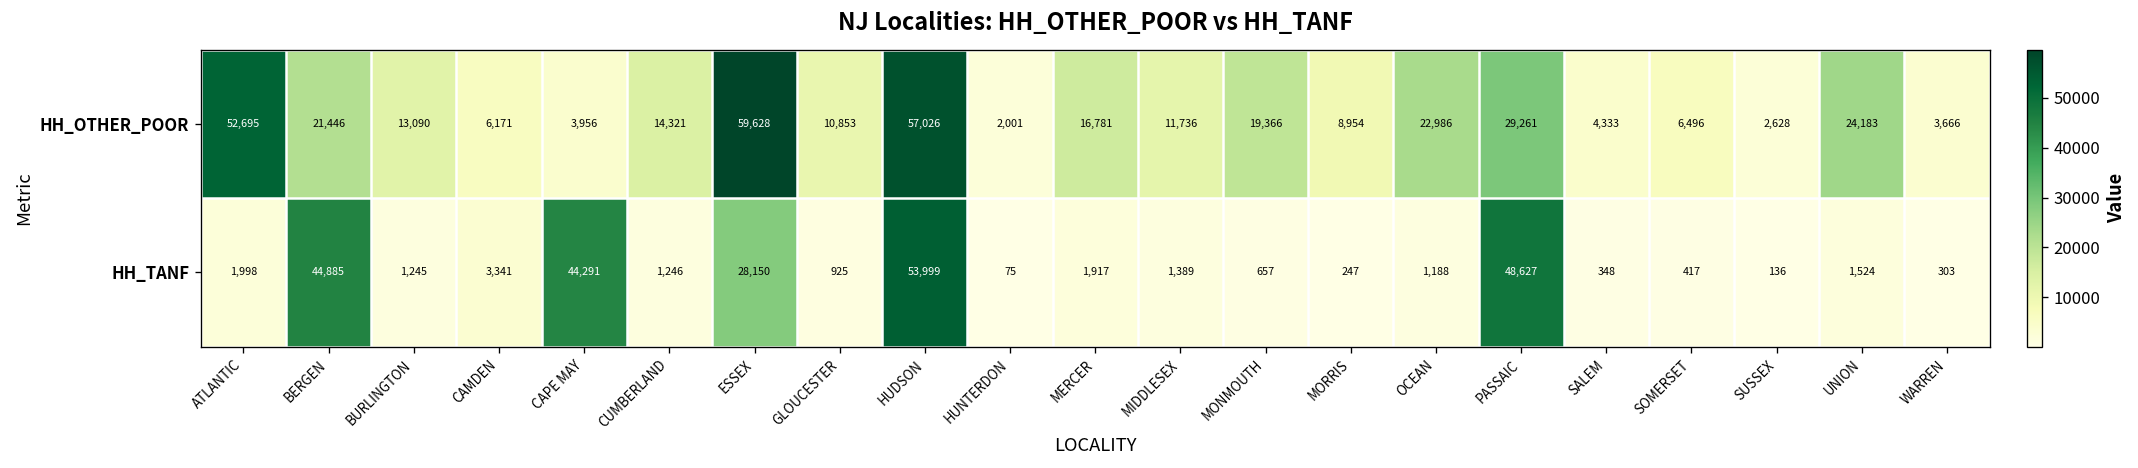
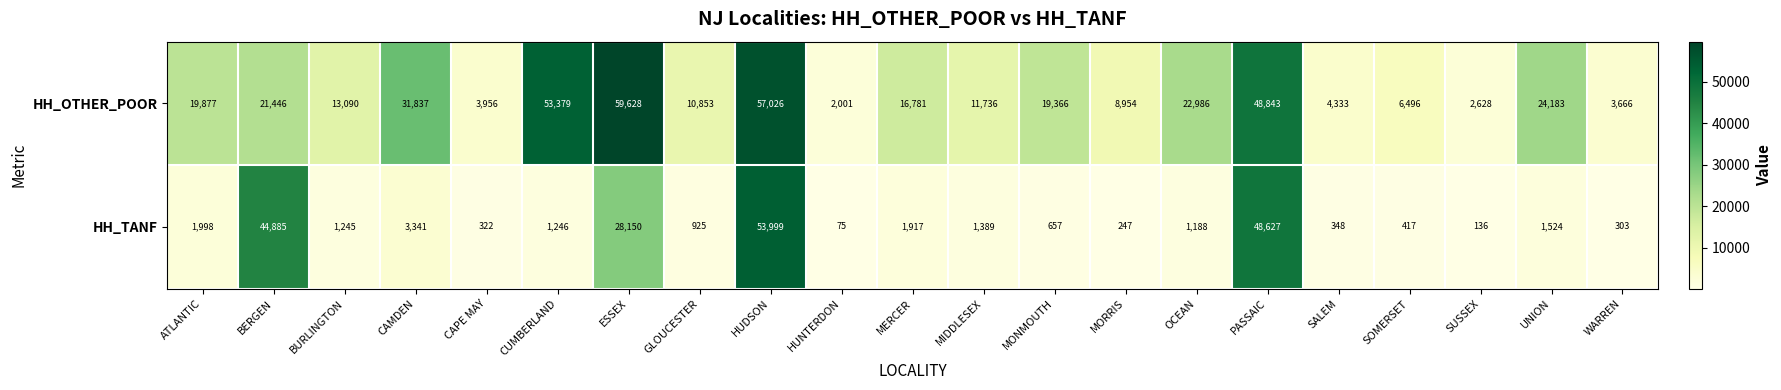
HH_OTHER_POOR, ATLANTIC: 52,695 -> 19,877
HH_OTHER_POOR, CAMDEN: 6,171 -> 31,837
HH_OTHER_POOR, CUMBERLAND: 14,321 -> 53,379
HH_OTHER_POOR, PASSAIC: 29,261 -> 48,843
HH_TANF, CAPE MAY: 44,291 -> 322
